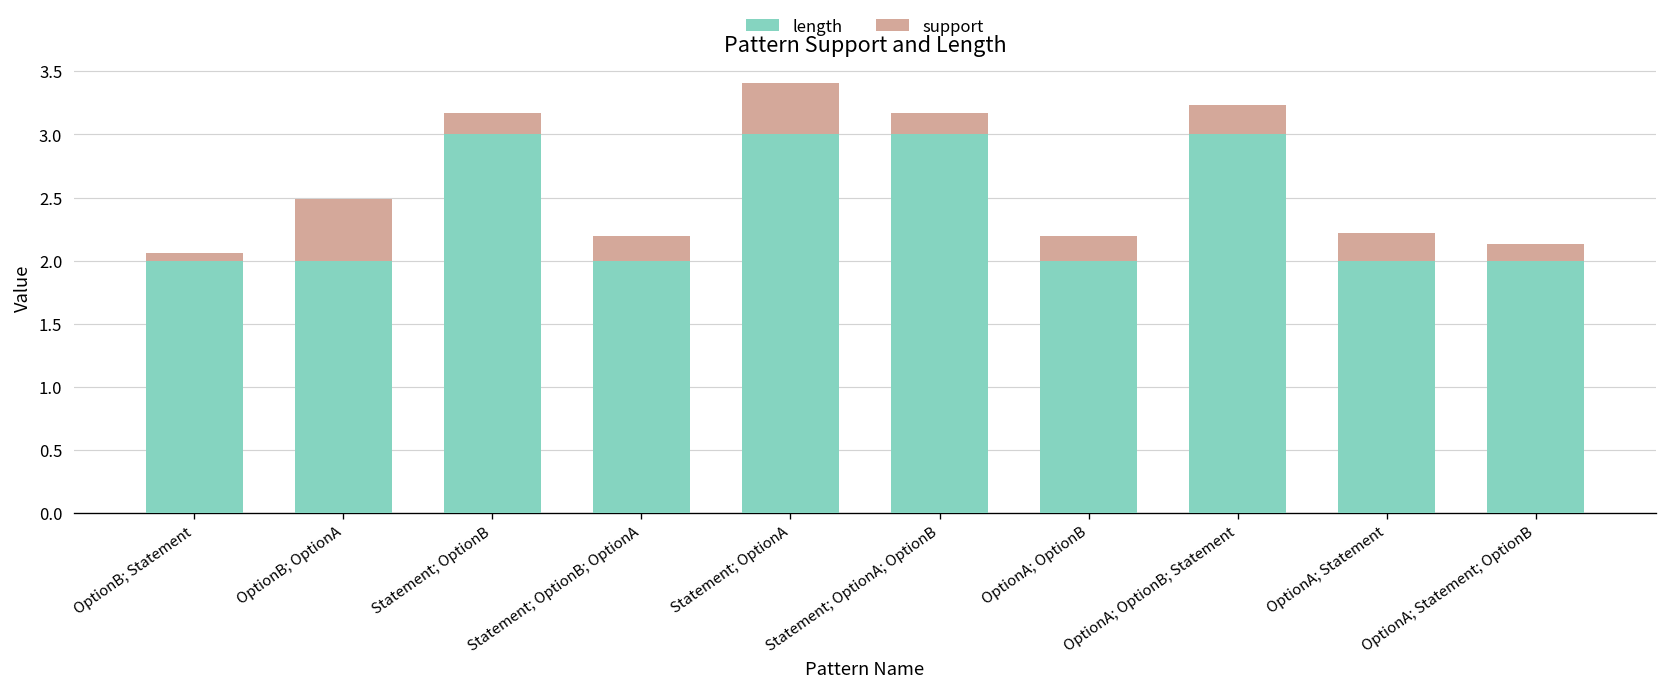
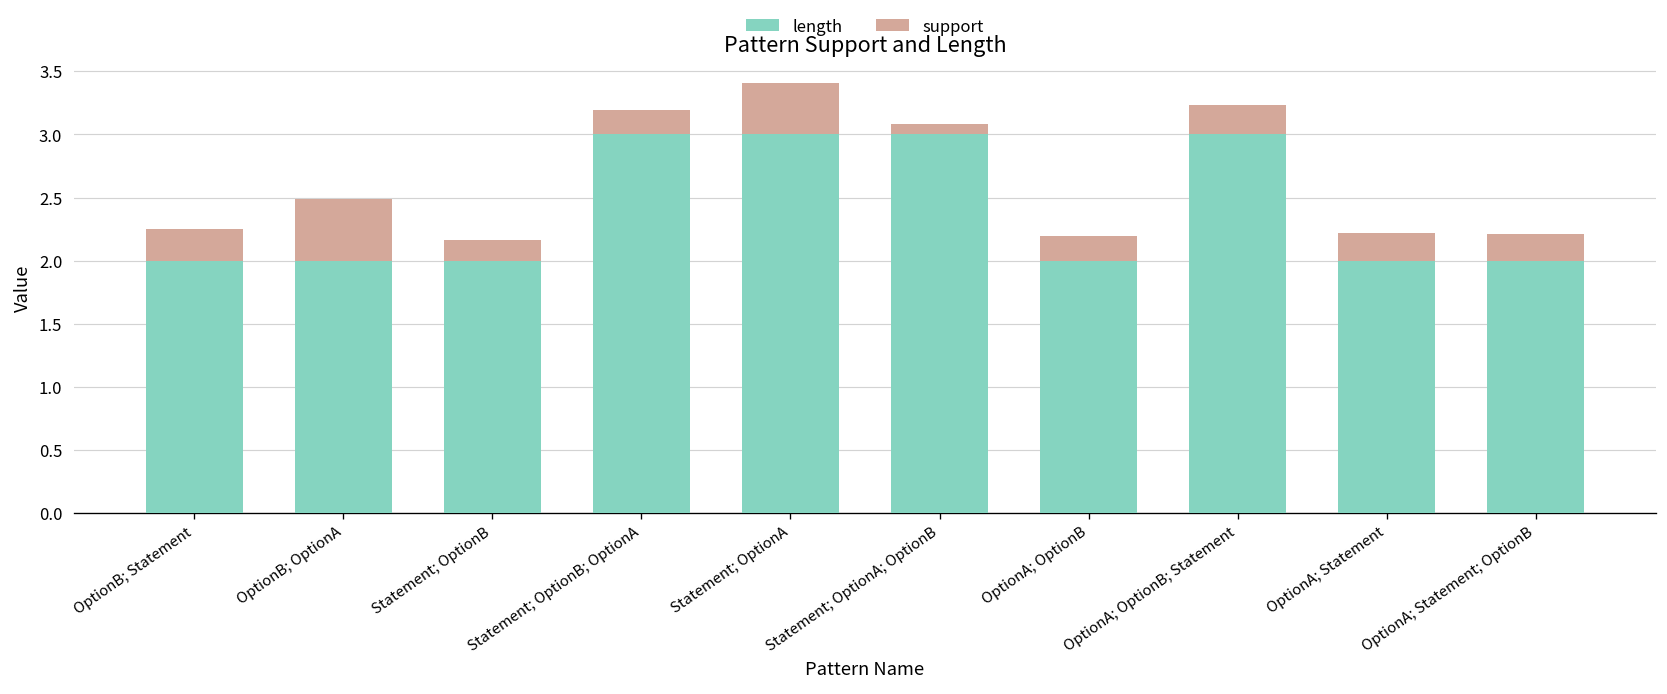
support, OptionB; Statement: 0.06 -> 0.25
length, Statement; OptionB: 3 -> 2
length, Statement; OptionB; OptionA: 2 -> 3
support, Statement; OptionA; OptionB: 0.17 -> 0.08
support, OptionA; Statement; OptionB: 0.13 -> 0.21
